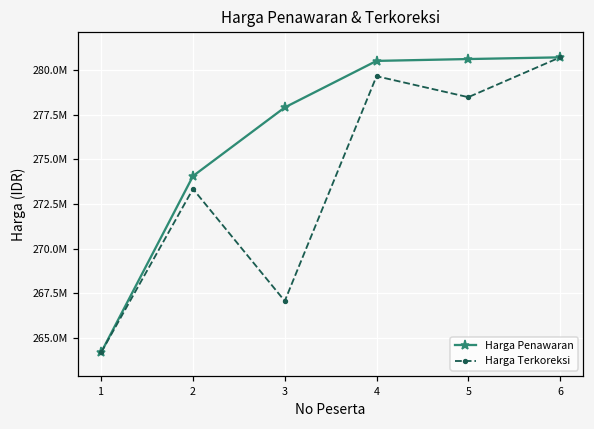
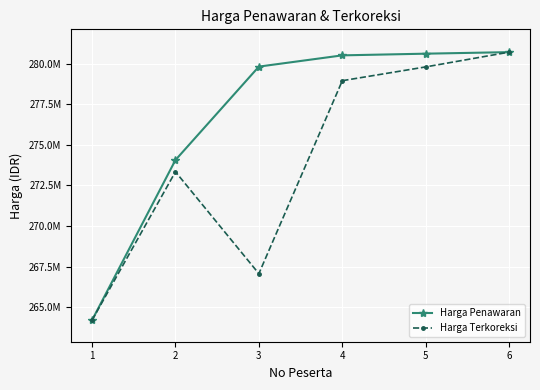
Harga Penawaran, 3: 277900000 -> 279800000
Harga Terkoreksi, 4: 279600000 -> 278900000
Harga Terkoreksi, 5: 278500000 -> 279800000
